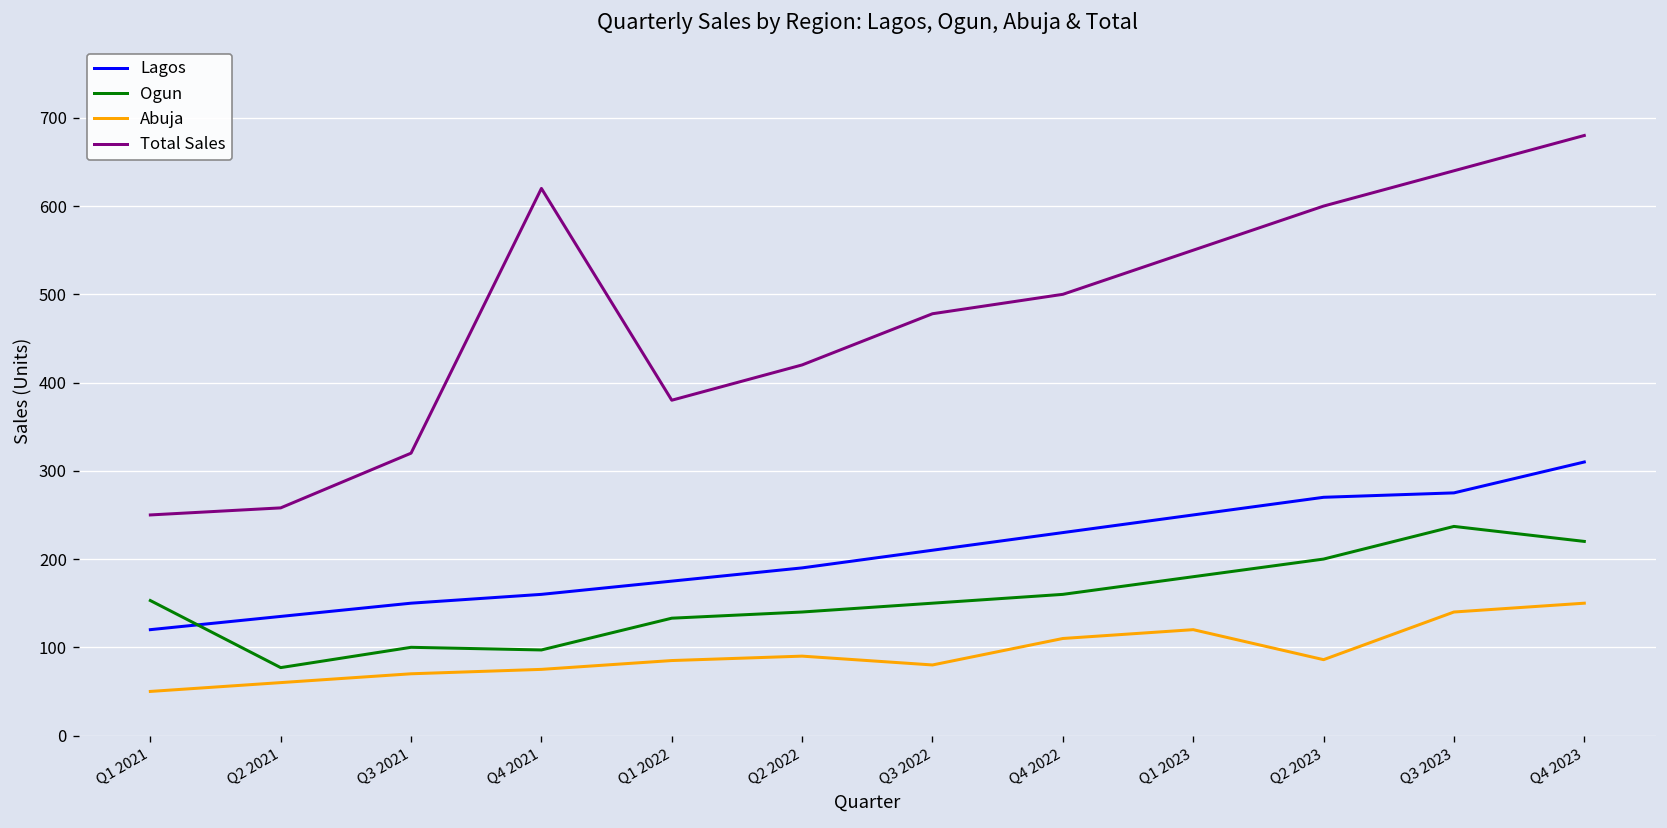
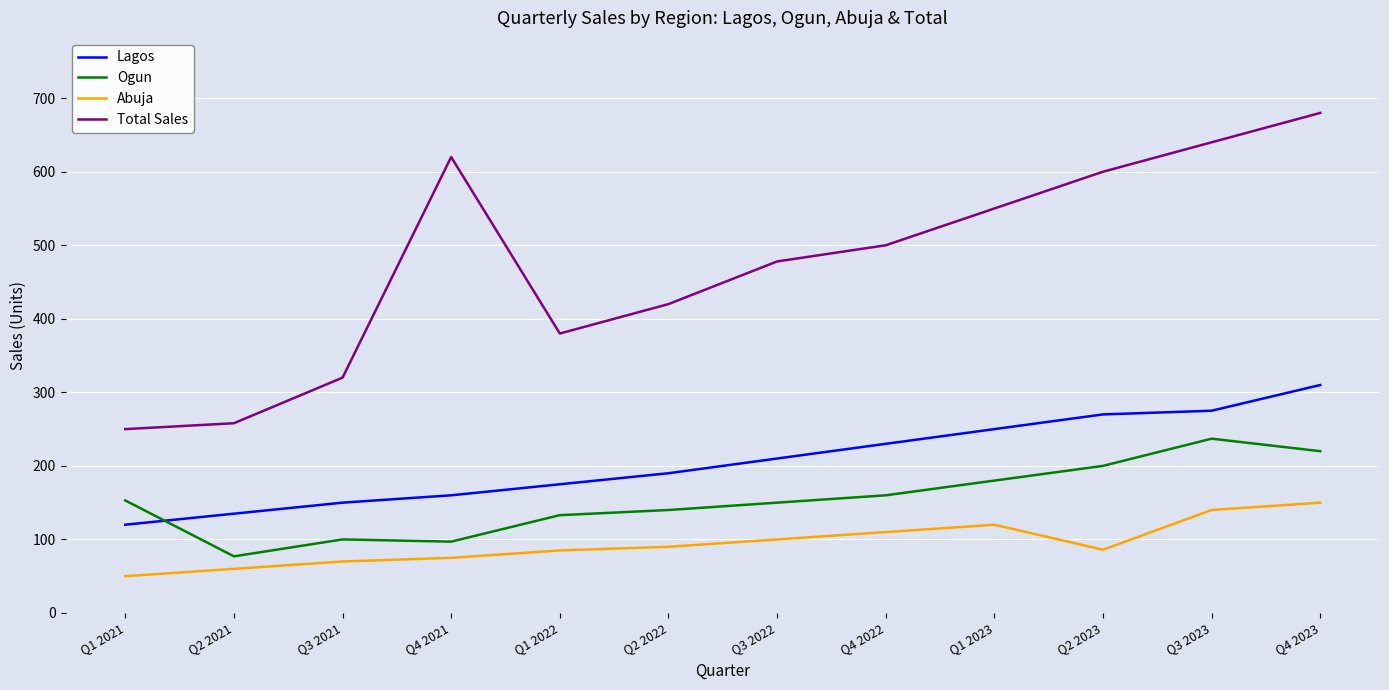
Abuja, Q3 2022: 80 -> 100
